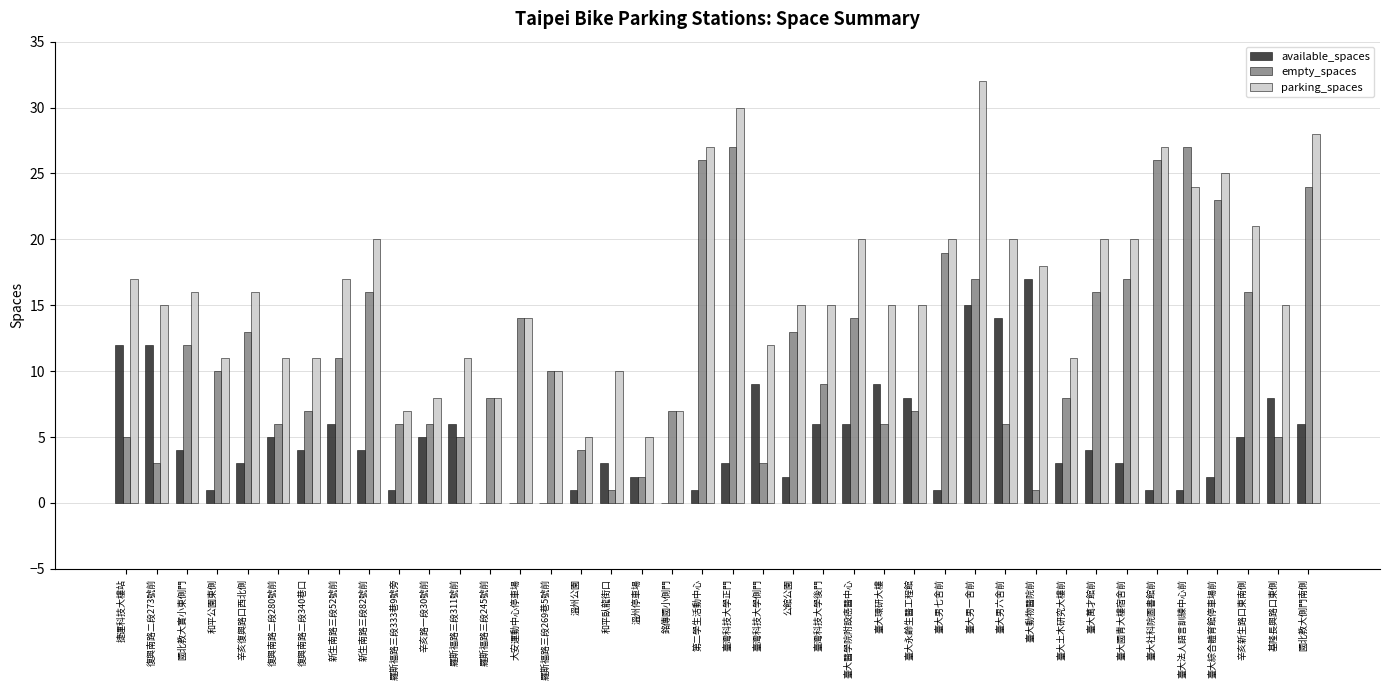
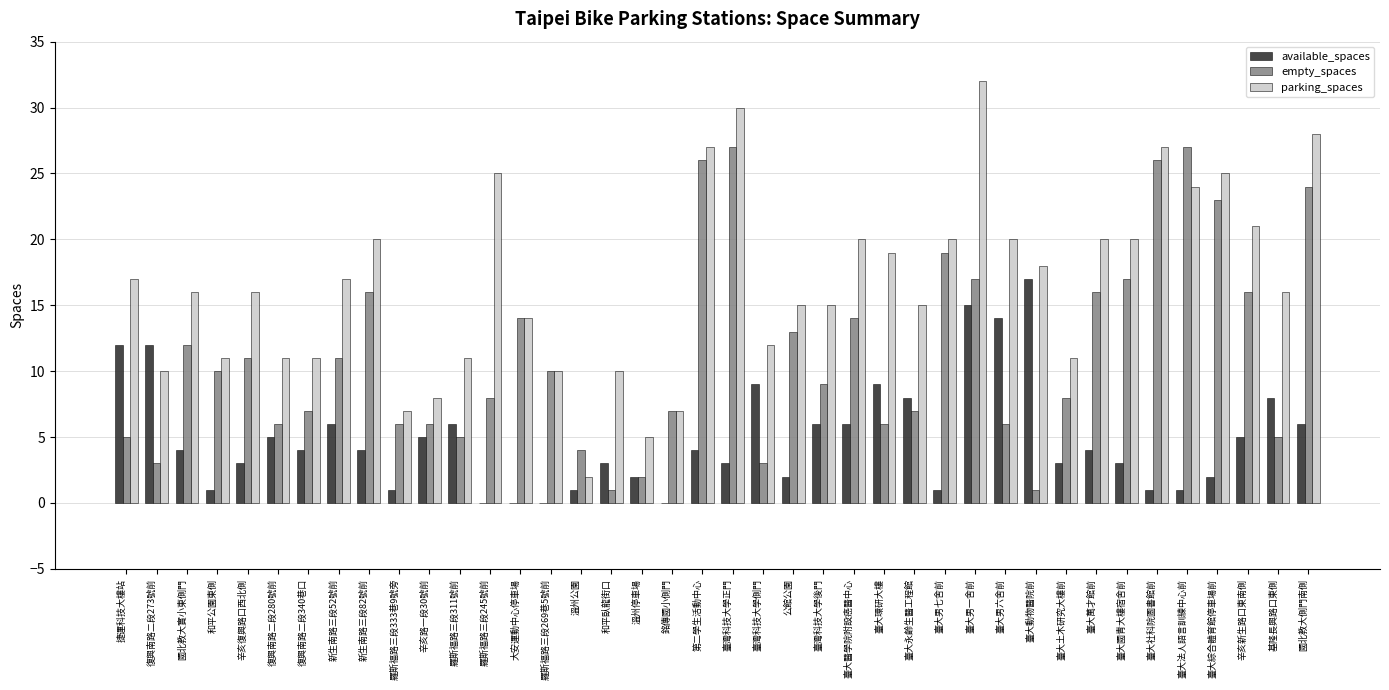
parking_spaces, 復興南路二段273號前: 15 -> 10
empty_spaces, 辛亥復興路口西北側: 13 -> 11
parking_spaces, 羅斯福路三段245號前: 8 -> 25
parking_spaces, 溫州公園: 5 -> 2
available_spaces, 第二學生活動中心: 1 -> 4
parking_spaces, 臺大環研大樓: 15 -> 19
parking_spaces, 基隆長興路口東側: 15 -> 16
